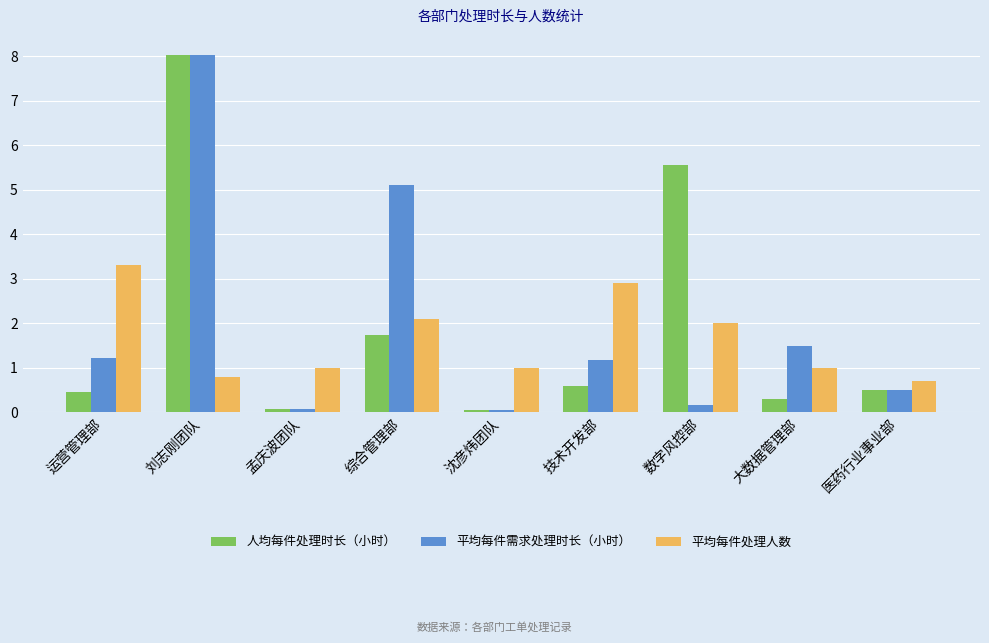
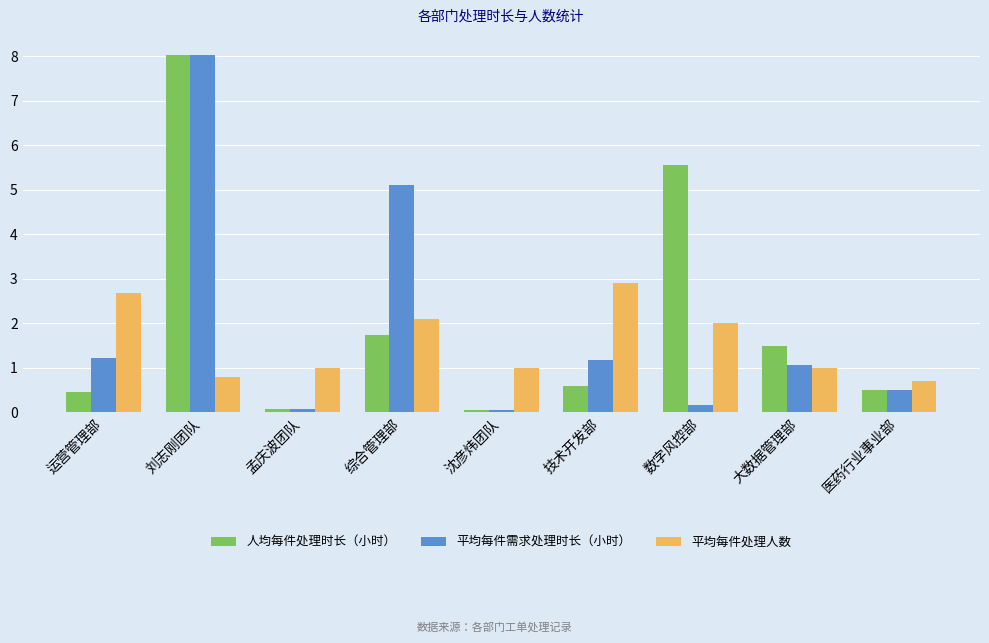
平均每件处理人数, 运营管理部: 3.3 -> 2.7
人均每件处理时长（小时）, 大数据管理部: 0.3 -> 1.5
平均每件需求处理时长（小时）, 大数据管理部: 1.5 -> 1.1
